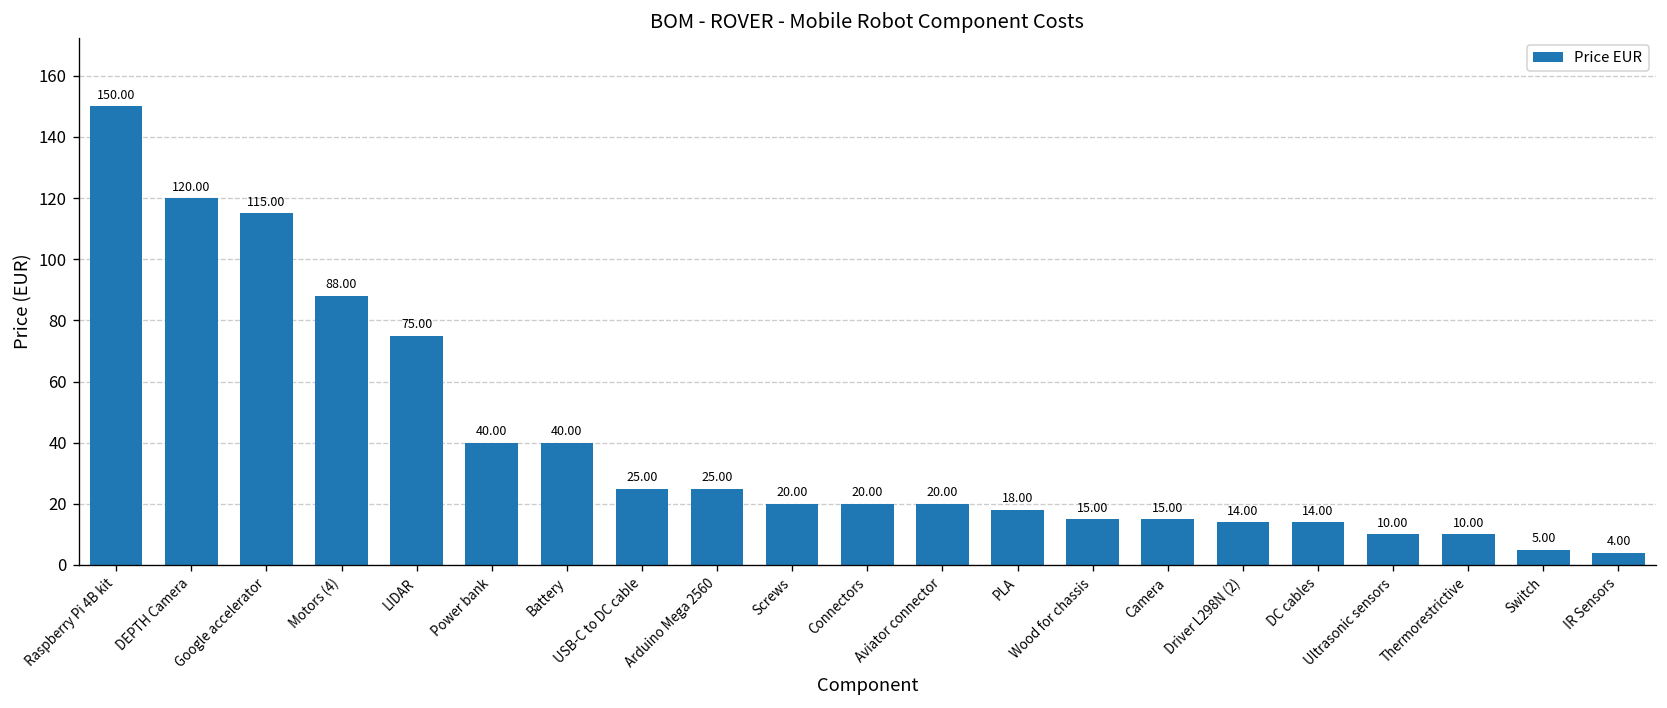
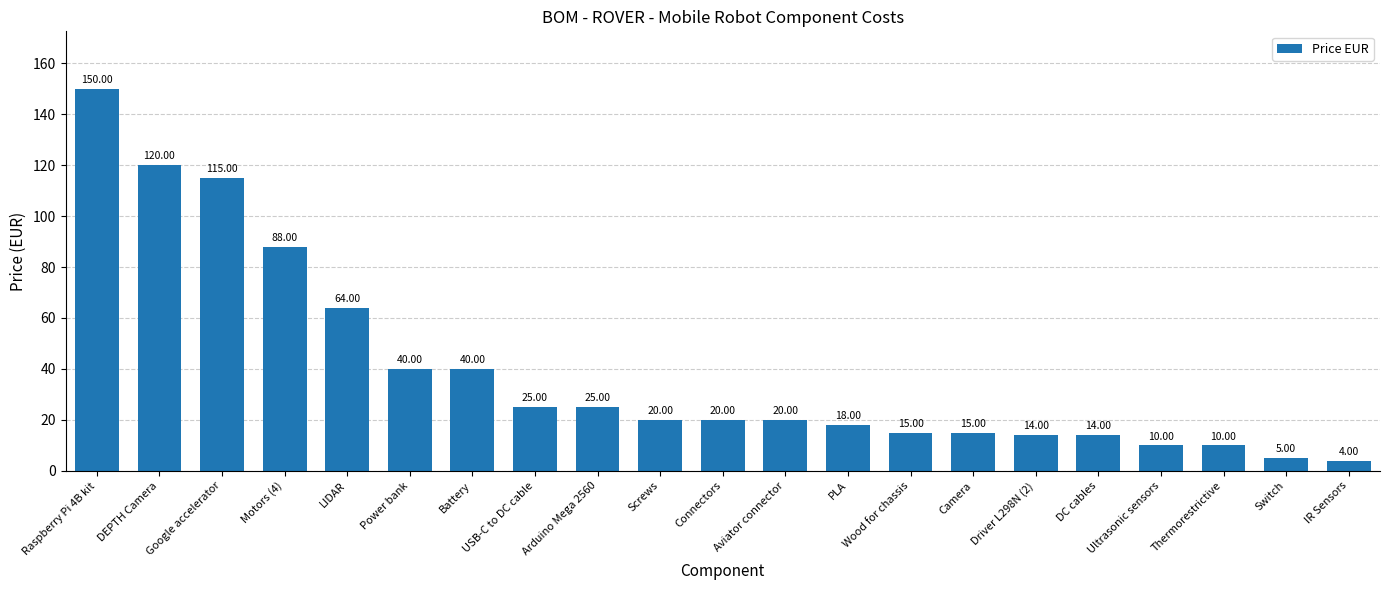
LIDAR: 75.00 -> 64.00
